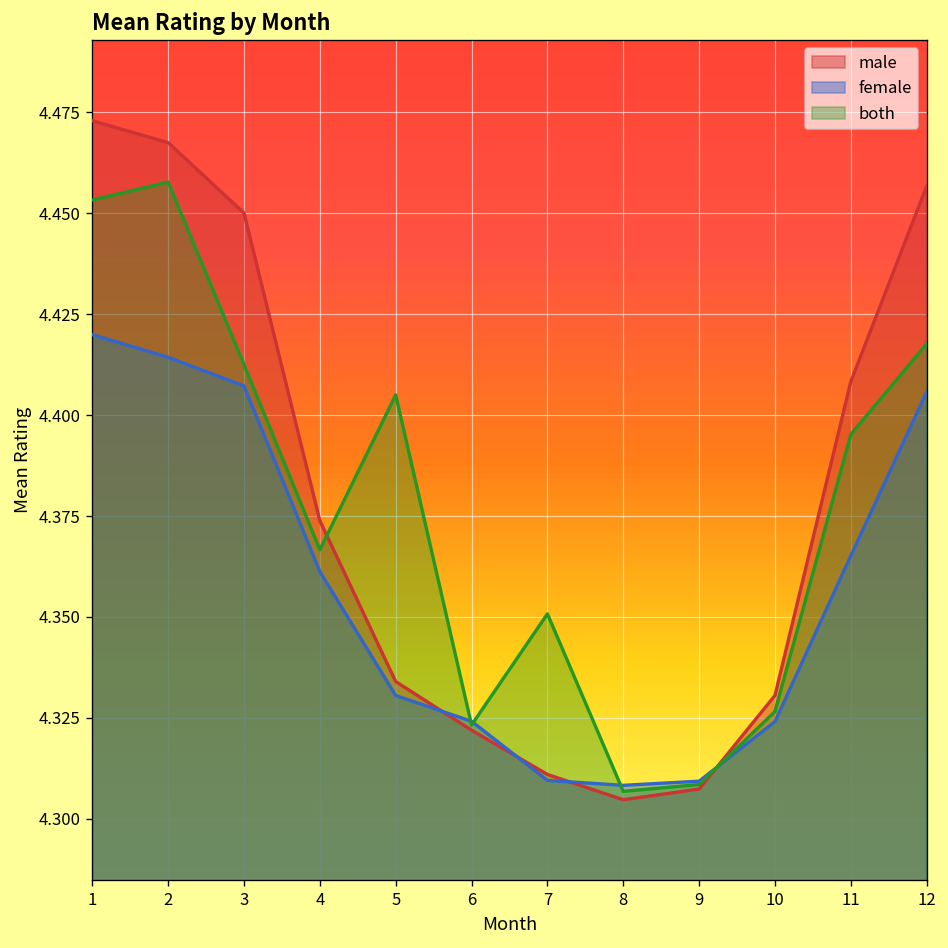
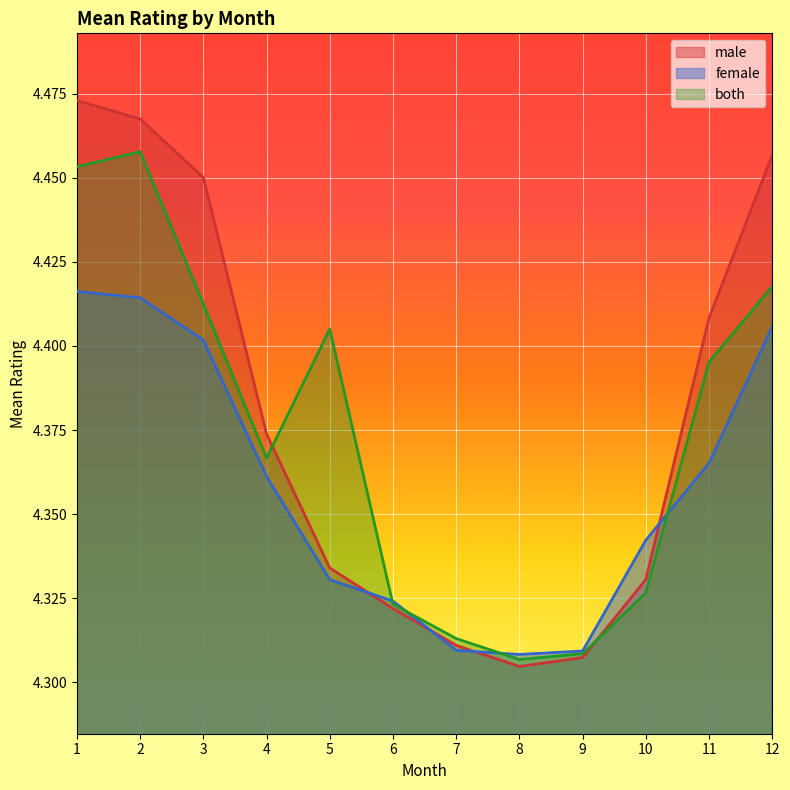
female, 1: 4.420 -> 4.416
female, 3: 4.407 -> 4.402
both, 7: 4.351 -> 4.313
female, 10: 4.324 -> 4.342
